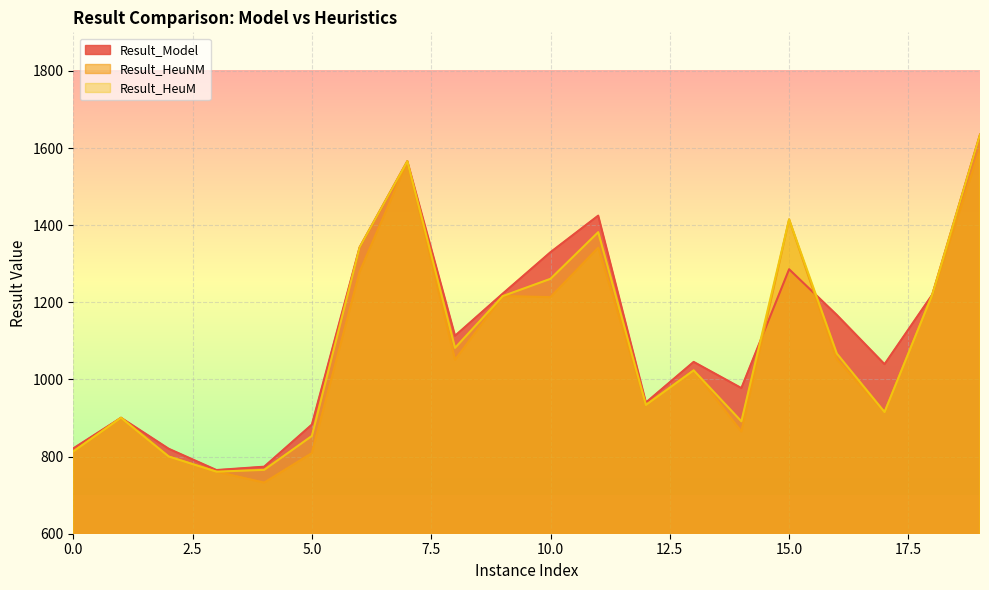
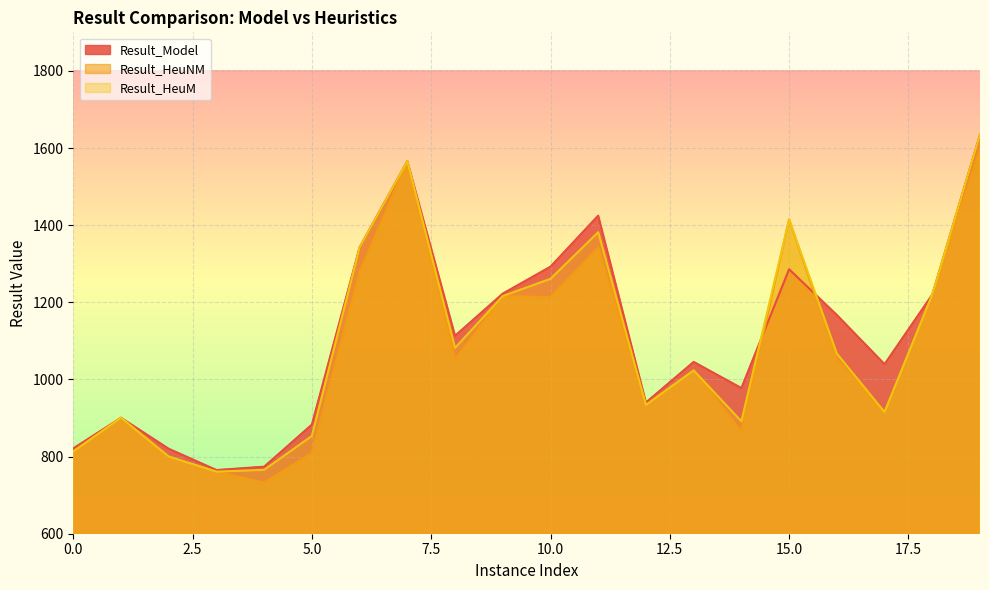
Result_Model, 10.0: 1330 -> 1290
